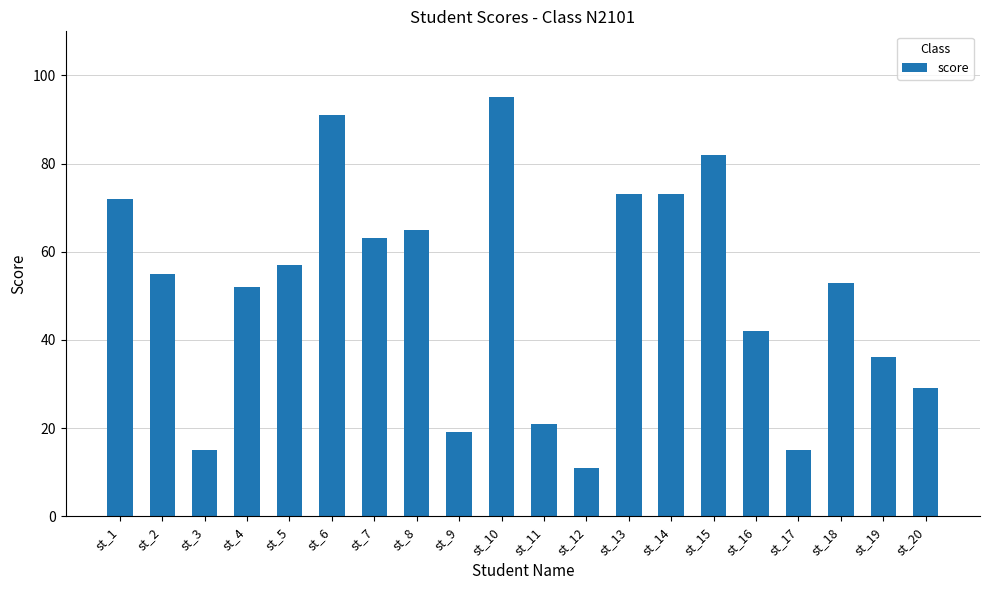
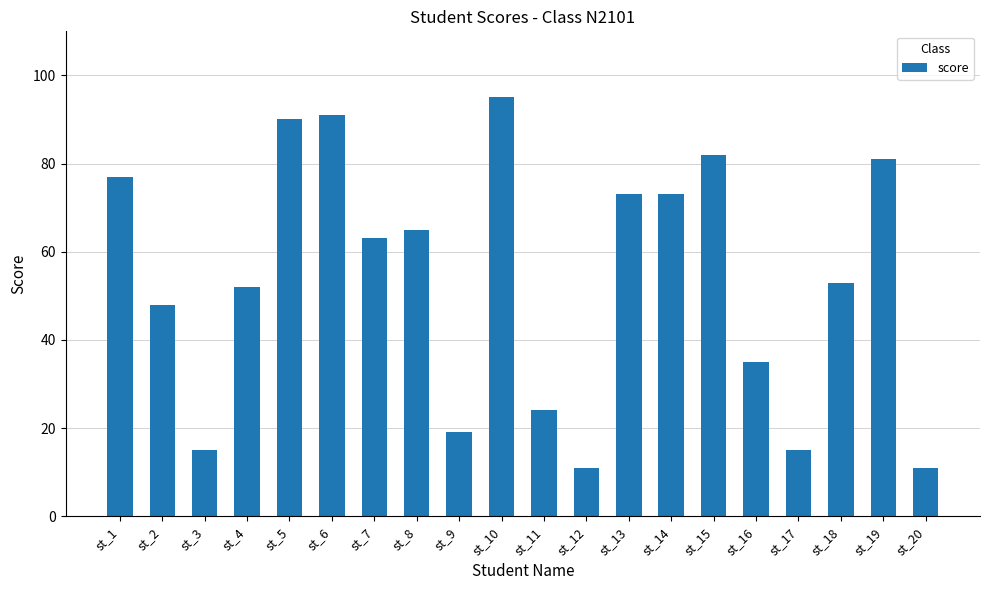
st_1: 72 -> 77
st_2: 55 -> 48
st_5: 57 -> 90
st_11: 21 -> 24
st_16: 42 -> 35
st_19: 36 -> 81
st_20: 29 -> 11
